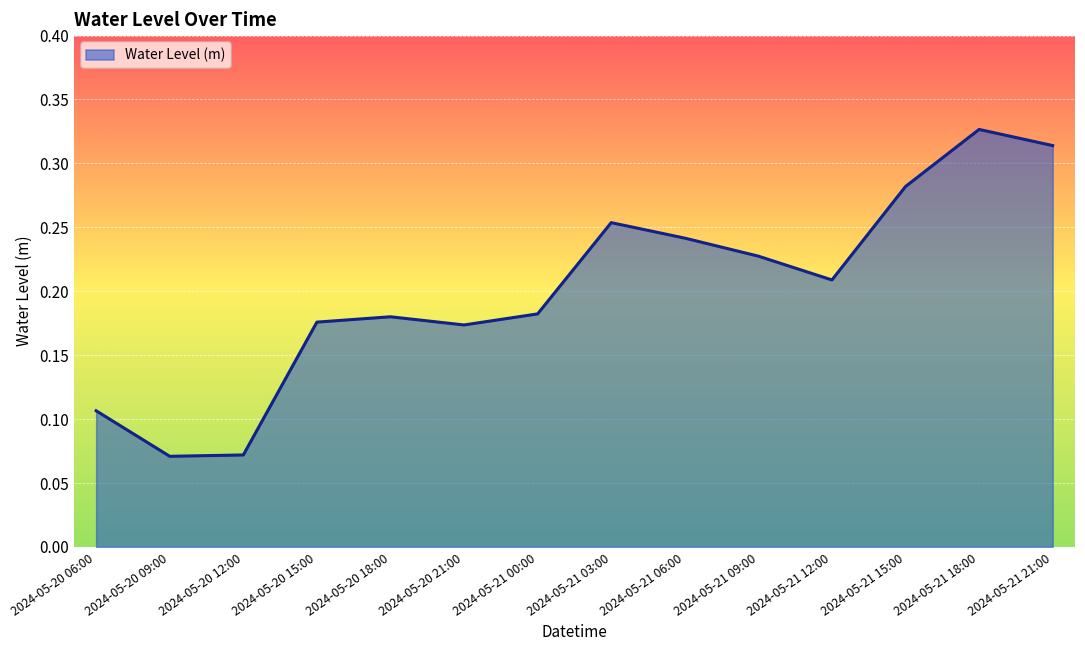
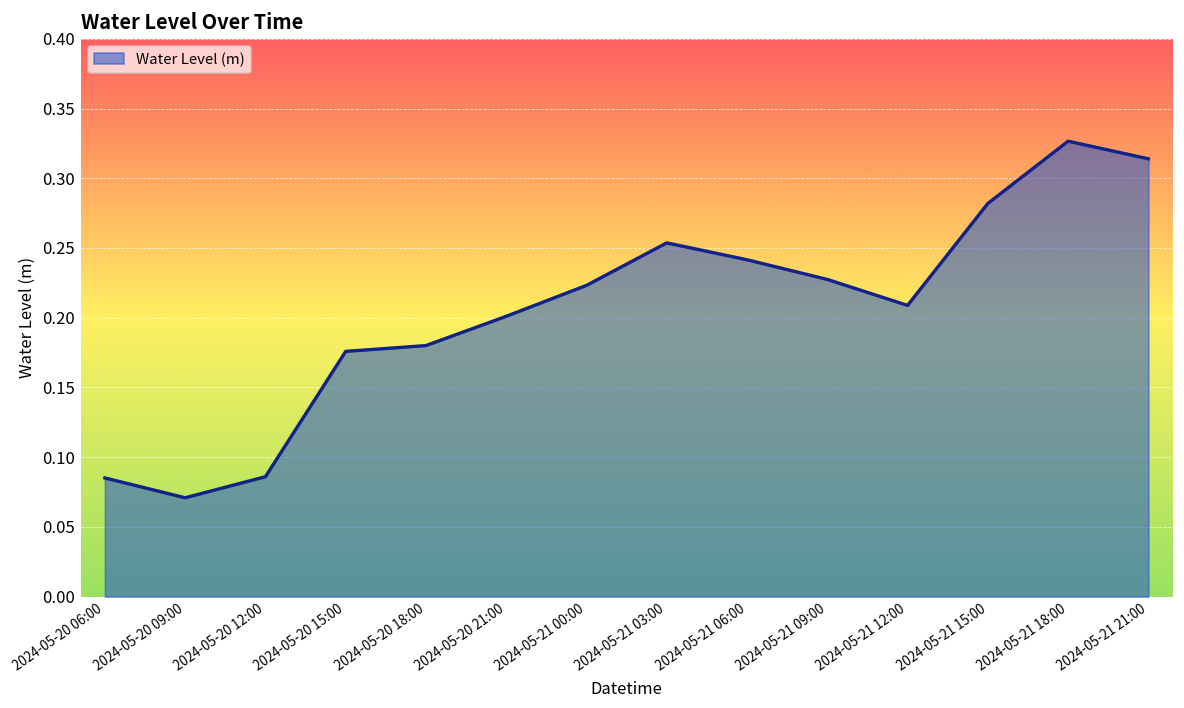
2024-05-20 06:00: 0.107 -> 0.085
2024-05-20 12:00: 0.072 -> 0.086
2024-05-20 21:00: 0.174 -> 0.201
2024-05-21 00:00: 0.182 -> 0.223
